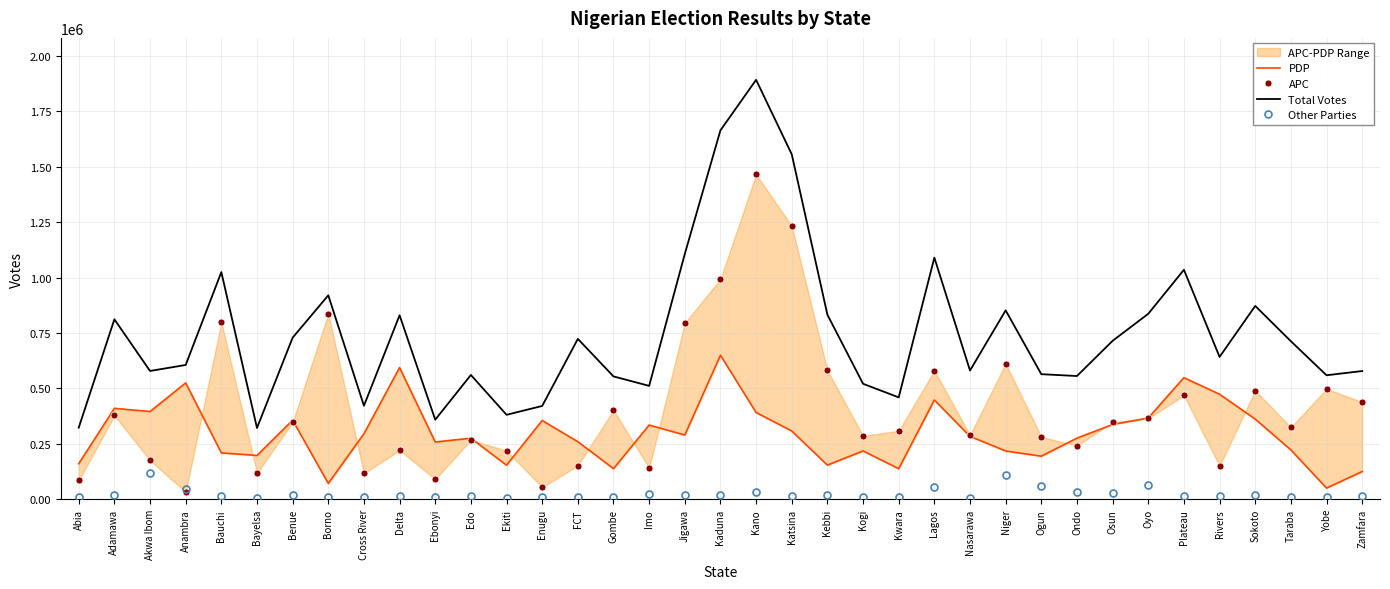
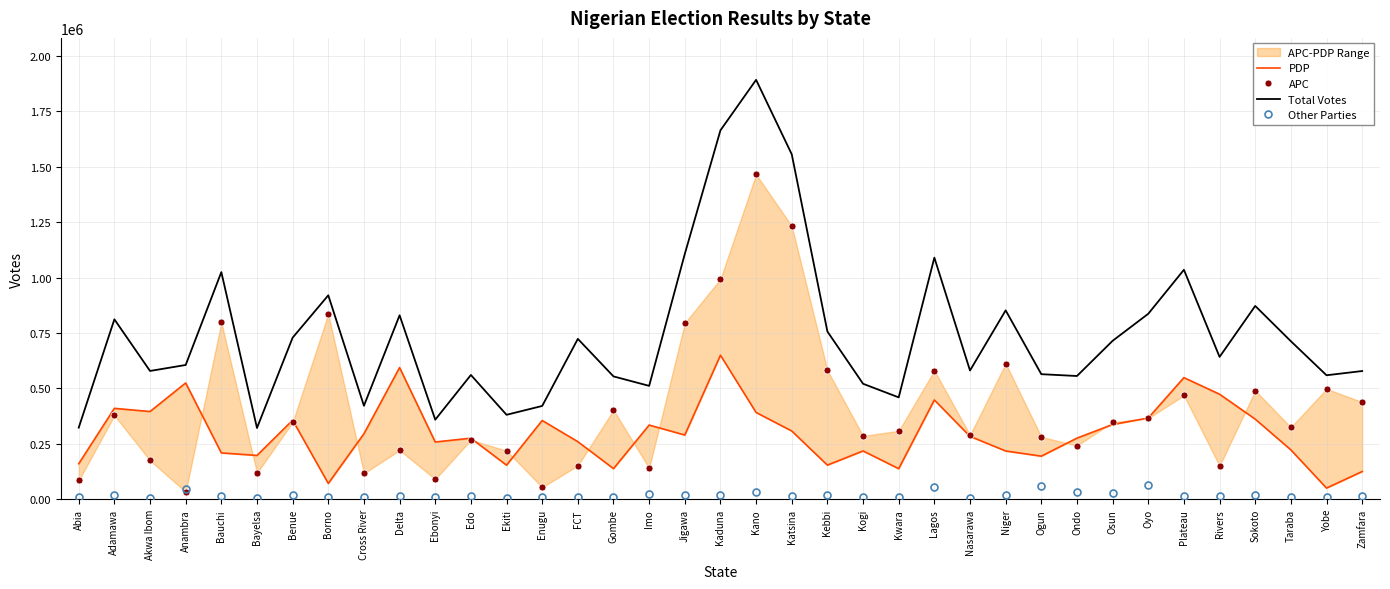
Other Parties, Akwa Ibom: 120000 -> 10000
Total Votes, Kebbi: 830000 -> 760000
Other Parties, Niger: 110000 -> 20000
